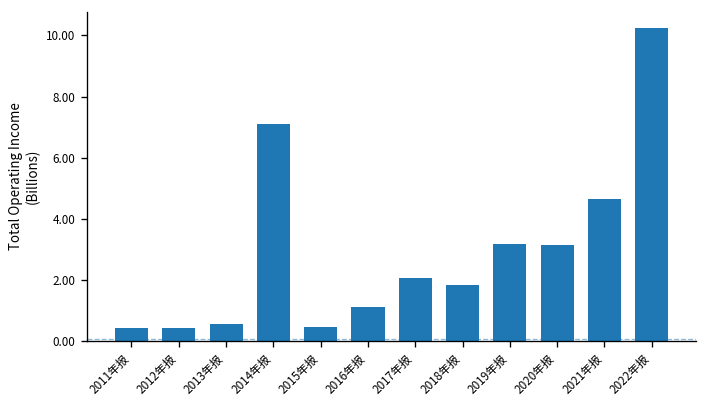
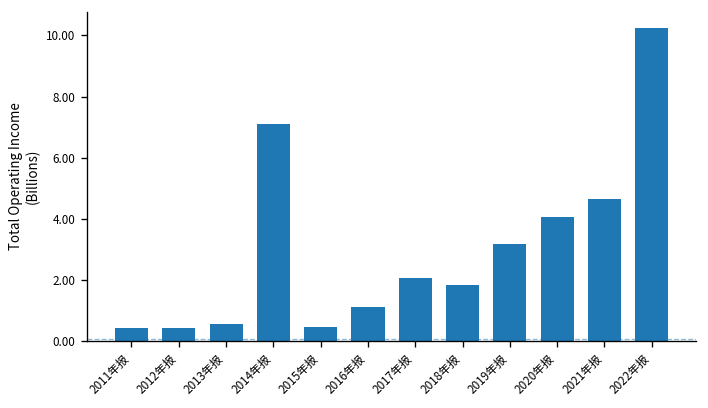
2020年报: 3.1 -> 4.1
